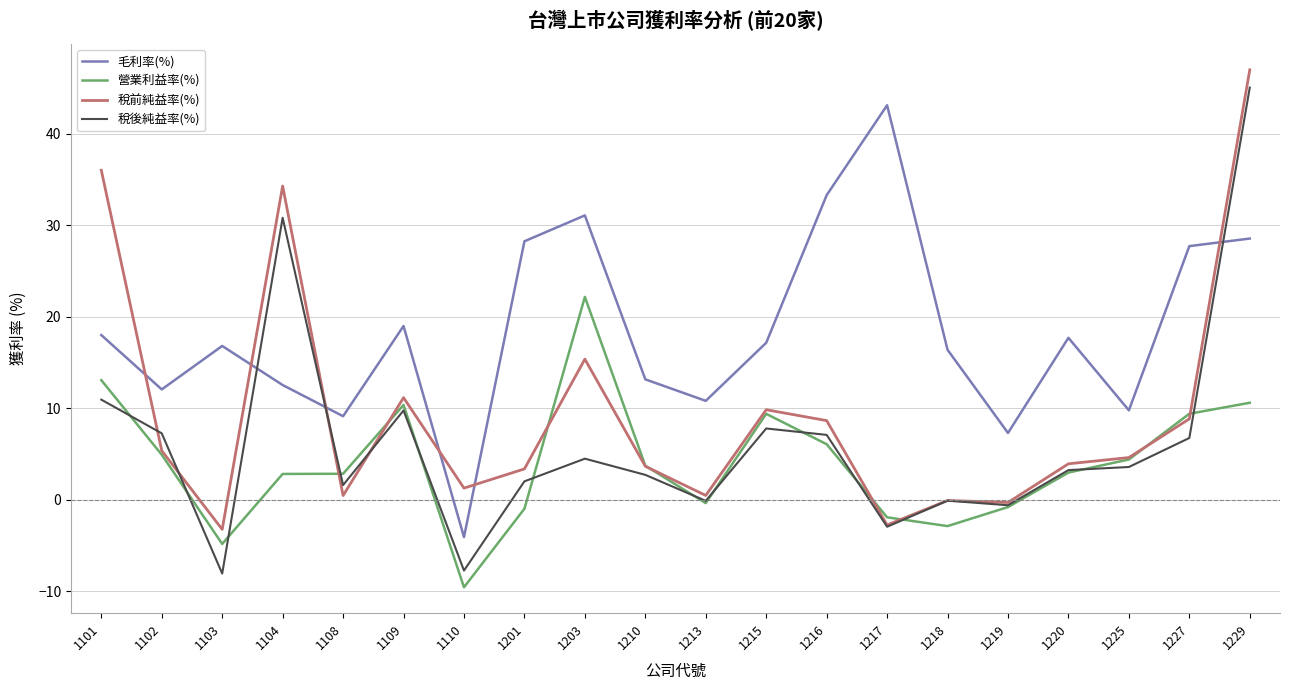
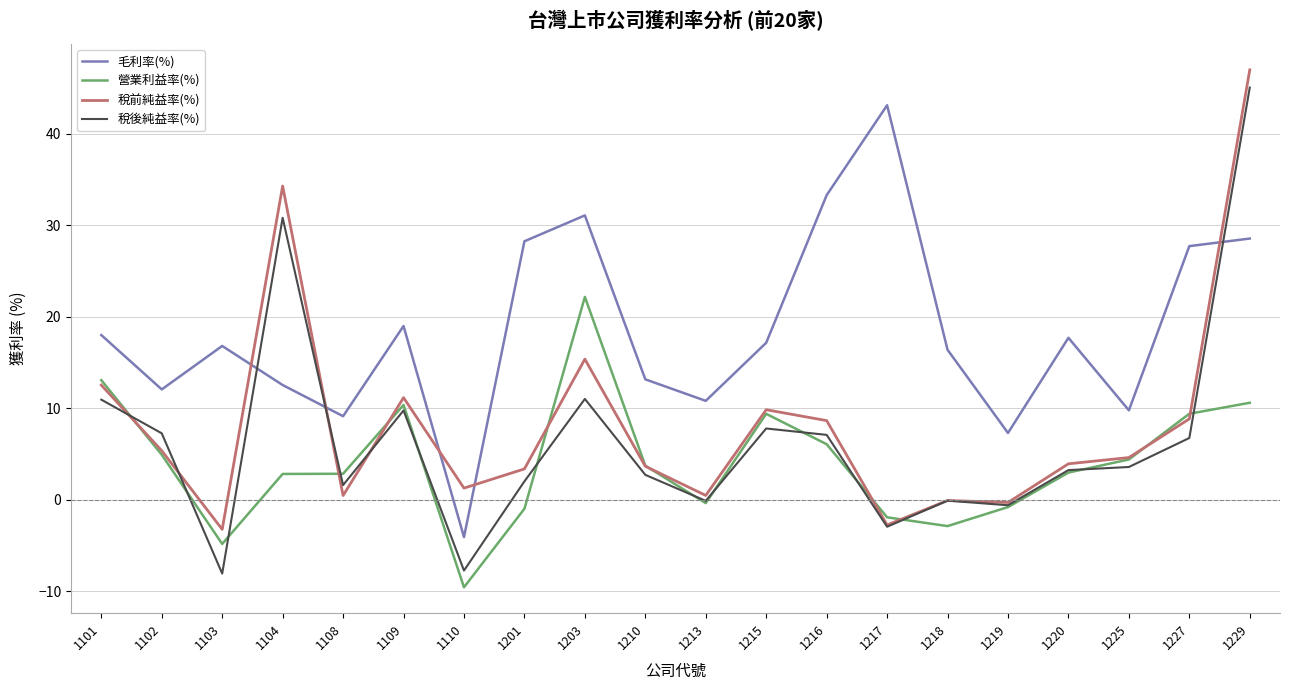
稅前純益率(%), 1101: 36 -> 13
稅後純益率(%), 1203: 5 -> 11
